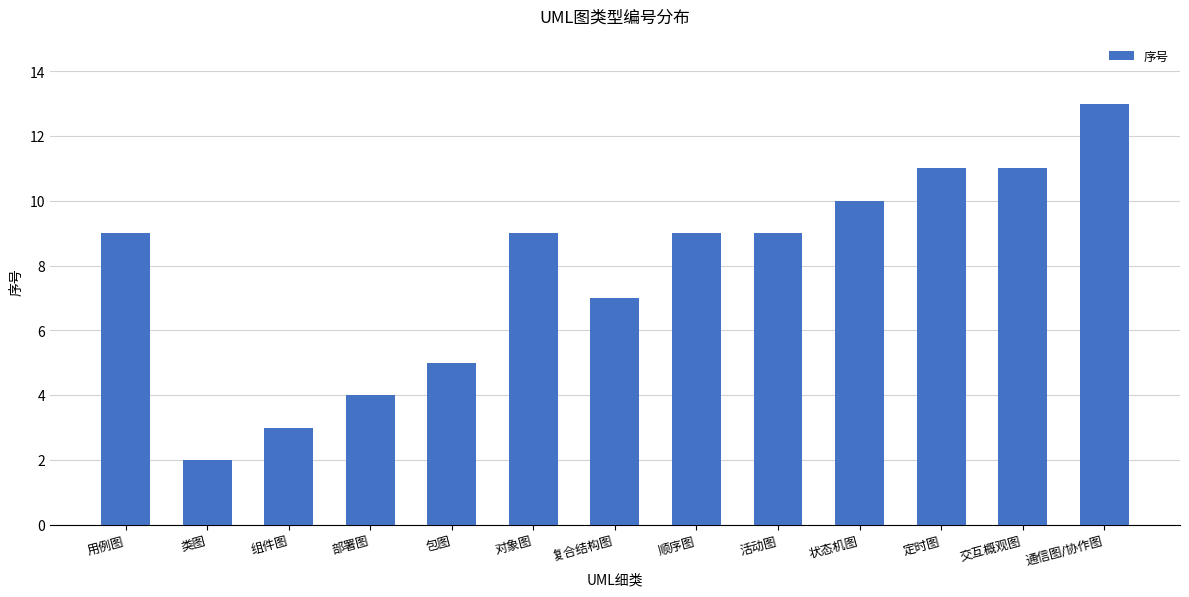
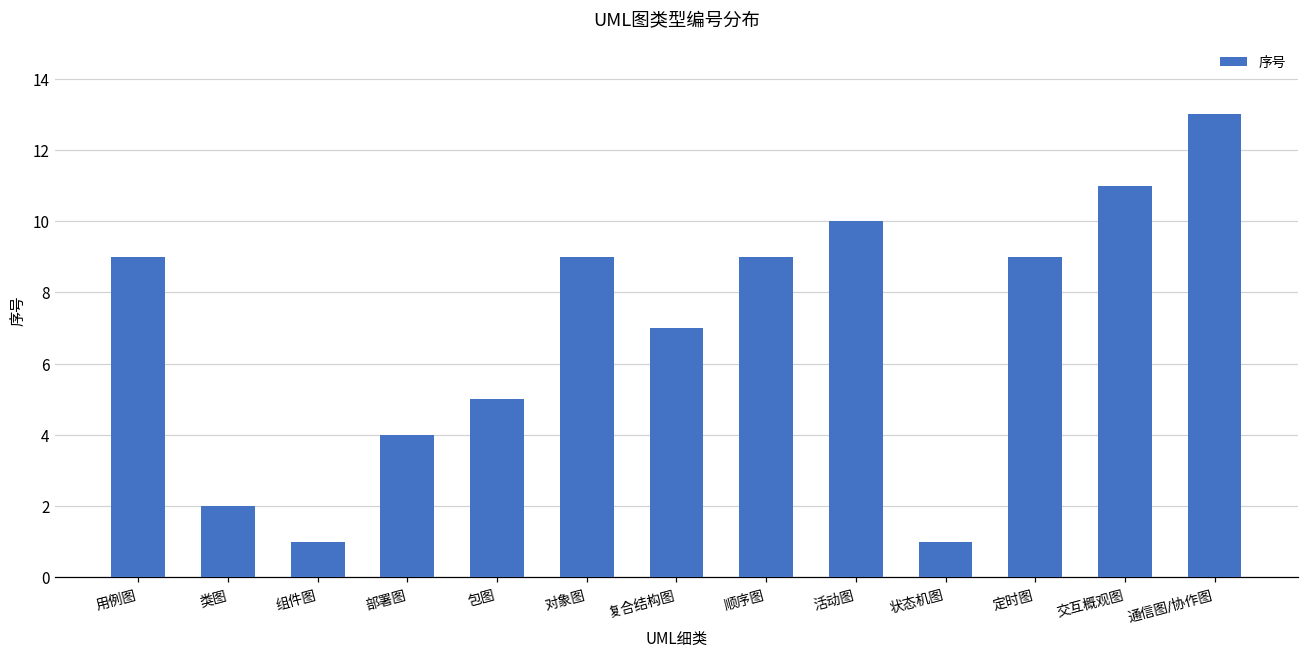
组件图: 3 -> 1
活动图: 9 -> 10
状态机图: 10 -> 1
定时图: 11 -> 9
